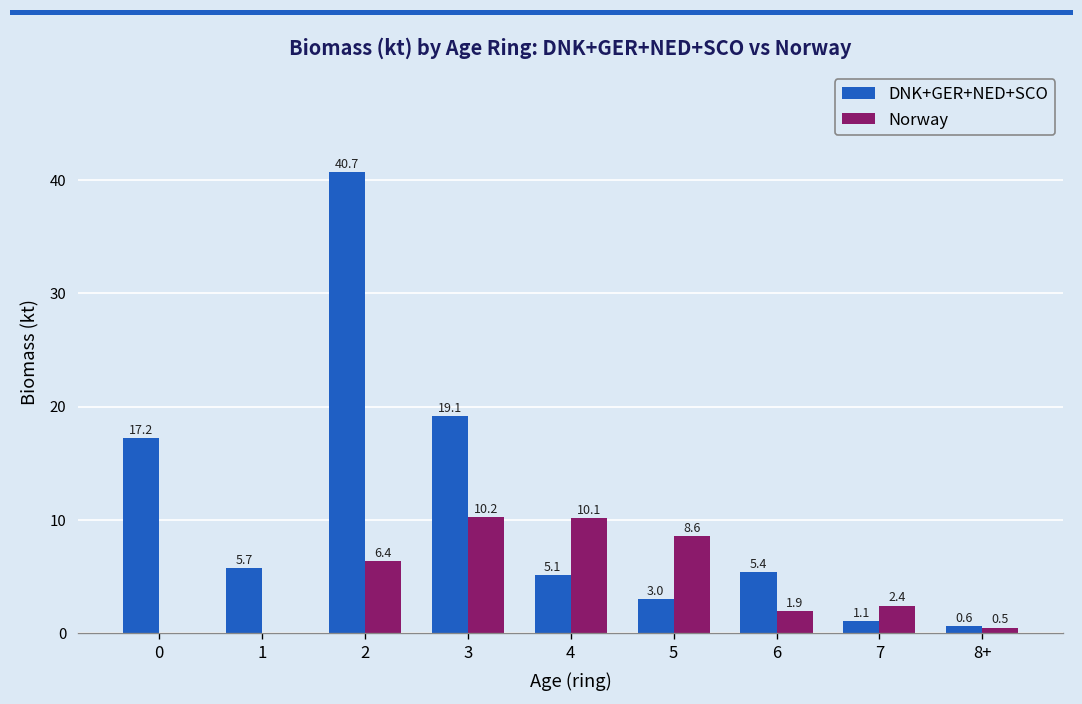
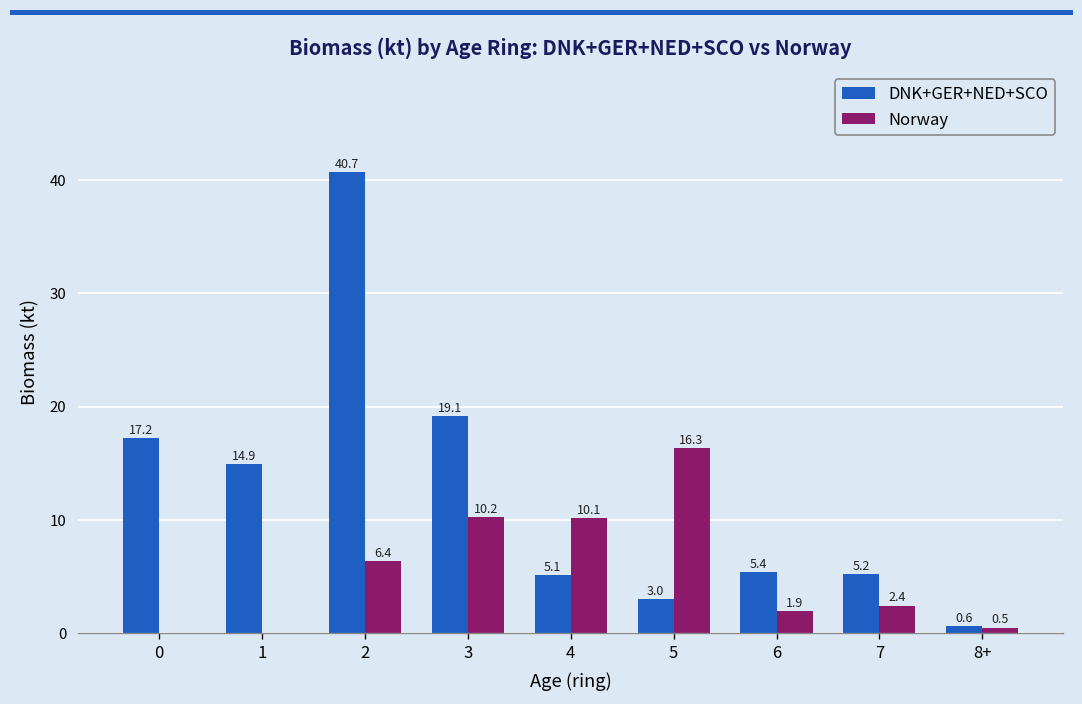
DNK+GER+NED+SCO, 1: 5.7 -> 14.9
Norway, 5: 8.6 -> 16.3
DNK+GER+NED+SCO, 7: 1.1 -> 5.2
